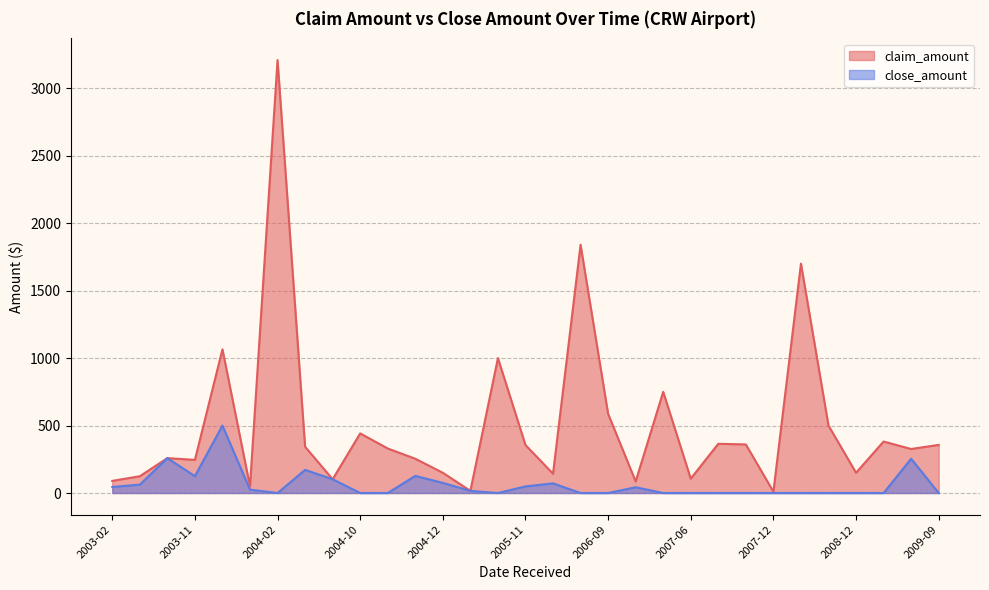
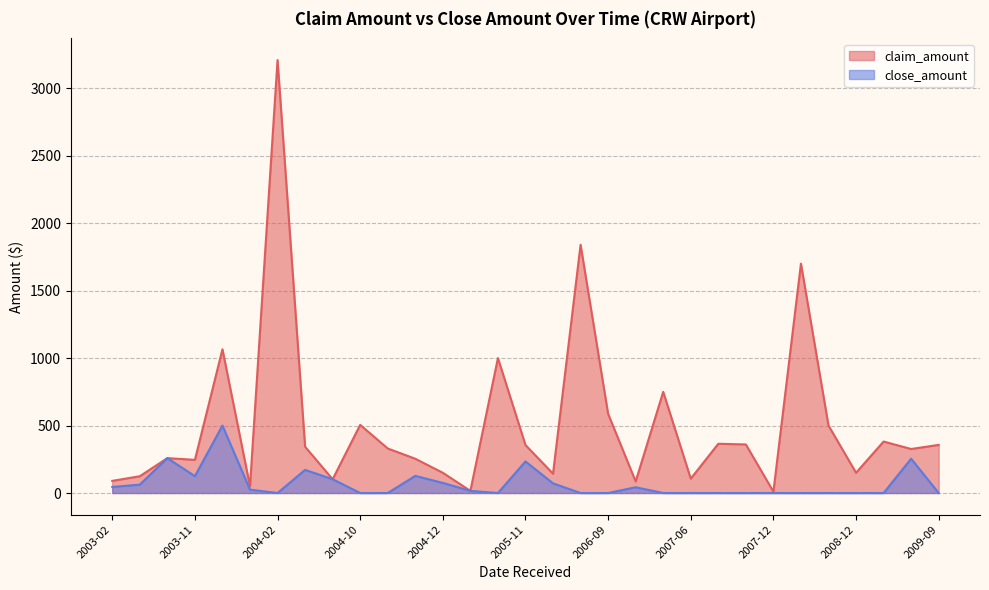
claim_amount, 2004-10: 440 -> 510
close_amount, 2005-11: 50 -> 230
